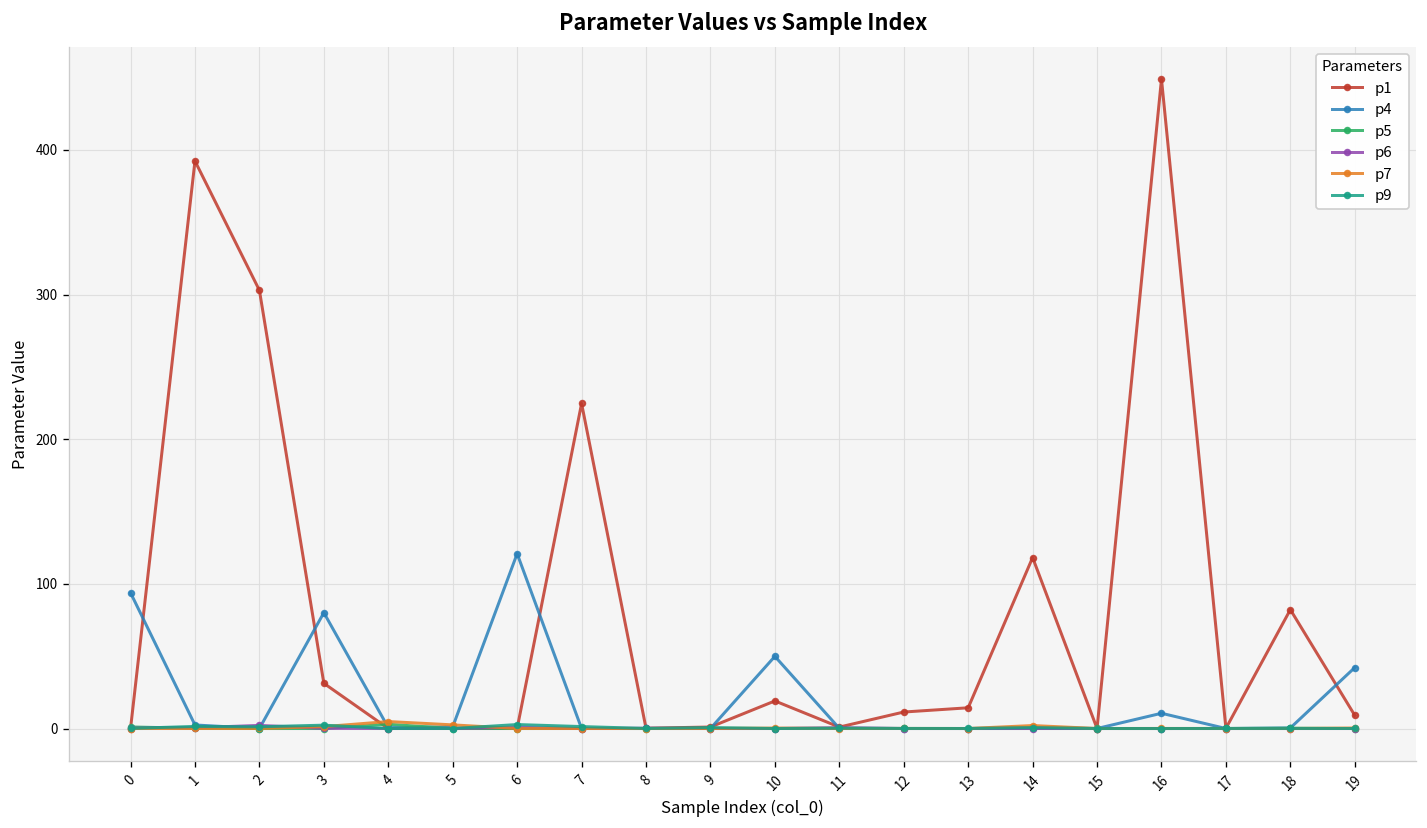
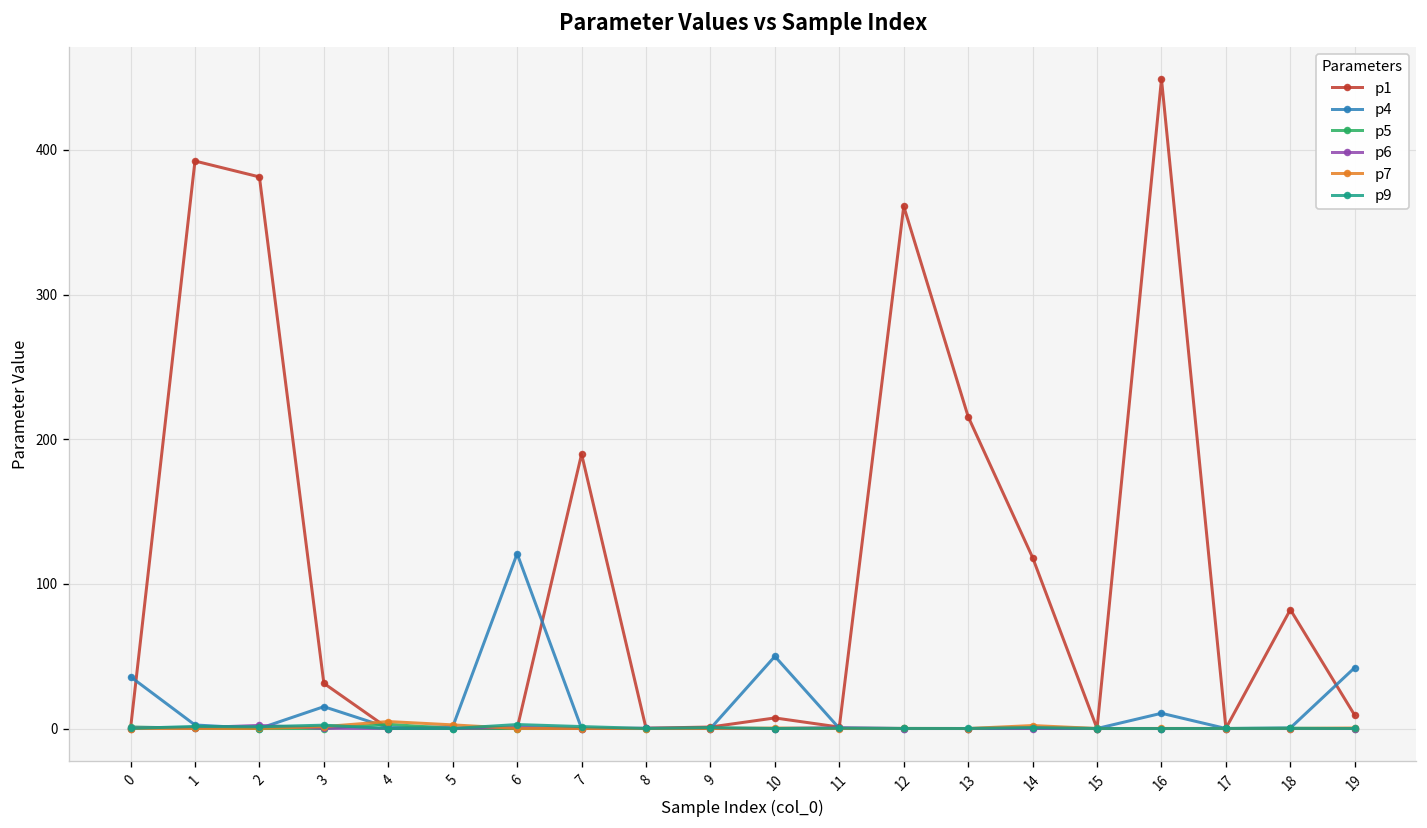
p4, 0: 94 -> 36
p1, 2: 303 -> 381
p4, 3: 80 -> 15
p1, 7: 225 -> 190
p1, 10: 19 -> 7
p1, 12: 11 -> 361
p1, 13: 14 -> 216
